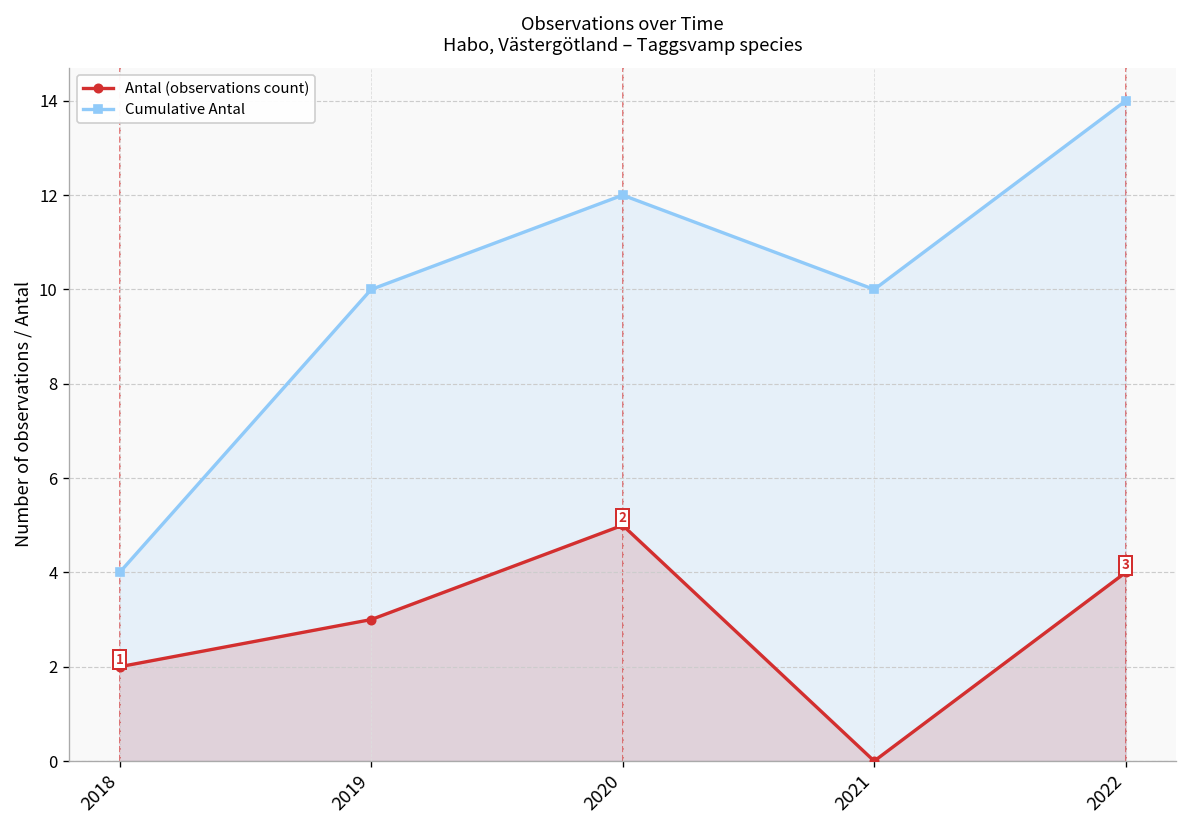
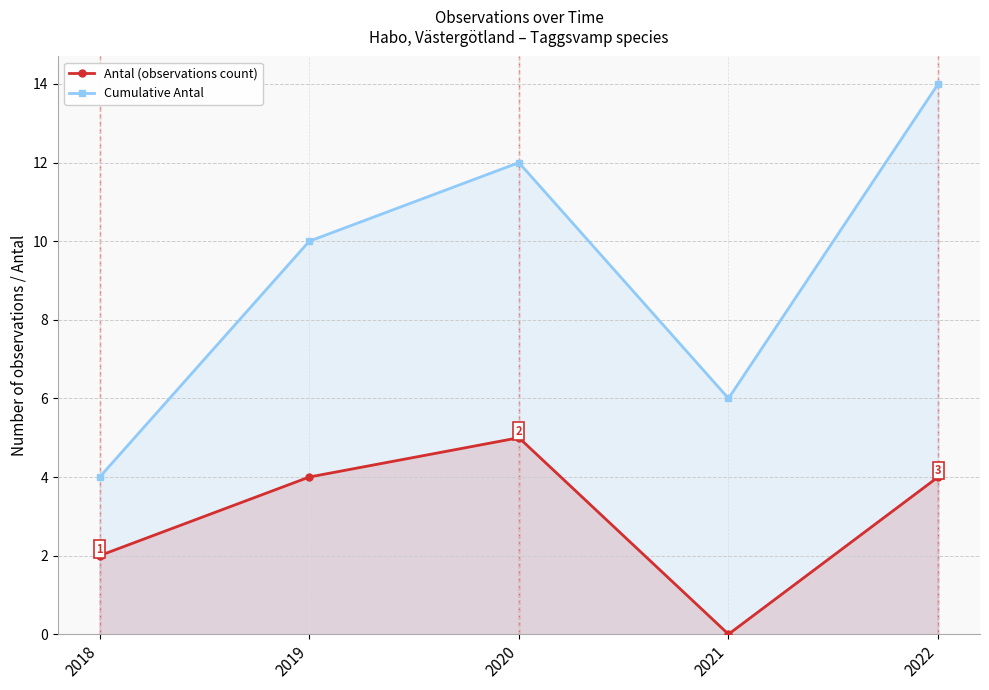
Antal (observations count), 2019: 3 -> 4
Cumulative Antal, 2021: 10 -> 6
